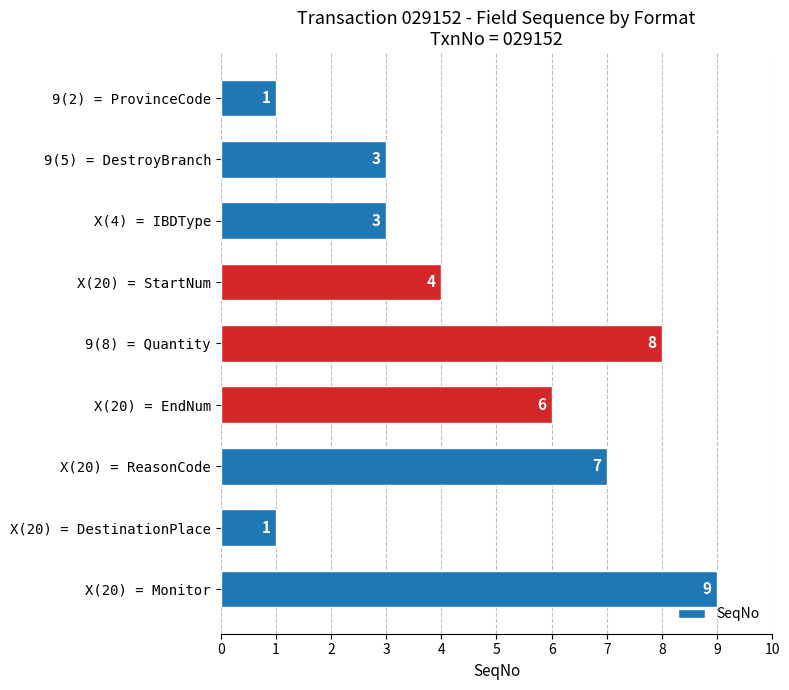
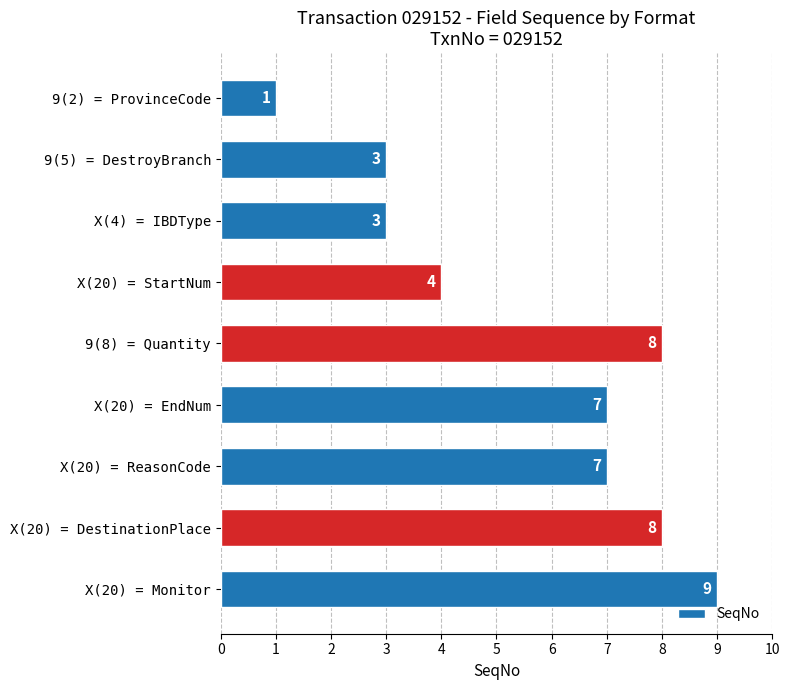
X(20) = EndNum: 6 -> 7
X(20) = DestinationPlace: 1 -> 8
